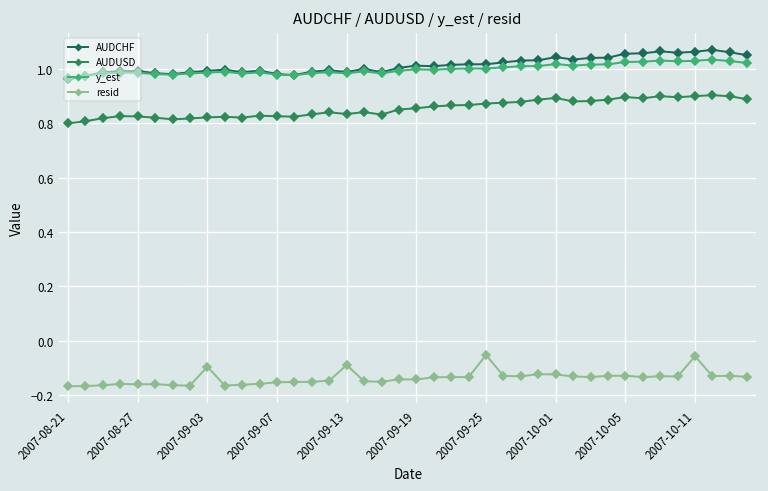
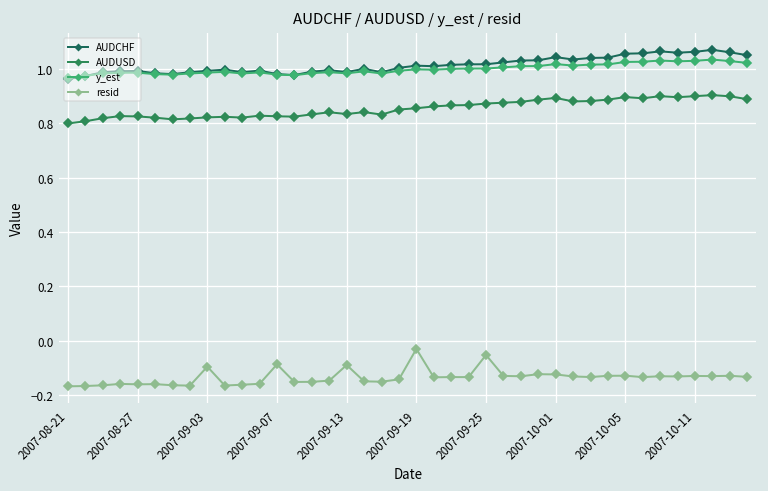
resid, 2007-09-07: -0.15 -> -0.09
resid, 2007-09-19: -0.14 -> -0.03
resid, 2007-10-11: -0.06 -> -0.13
